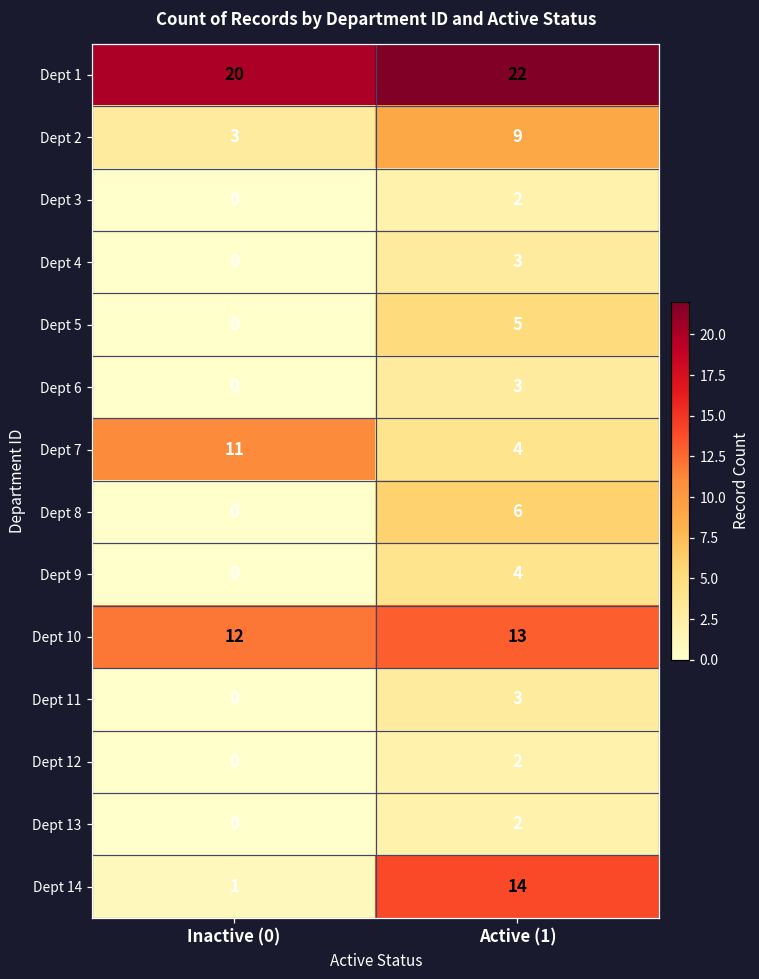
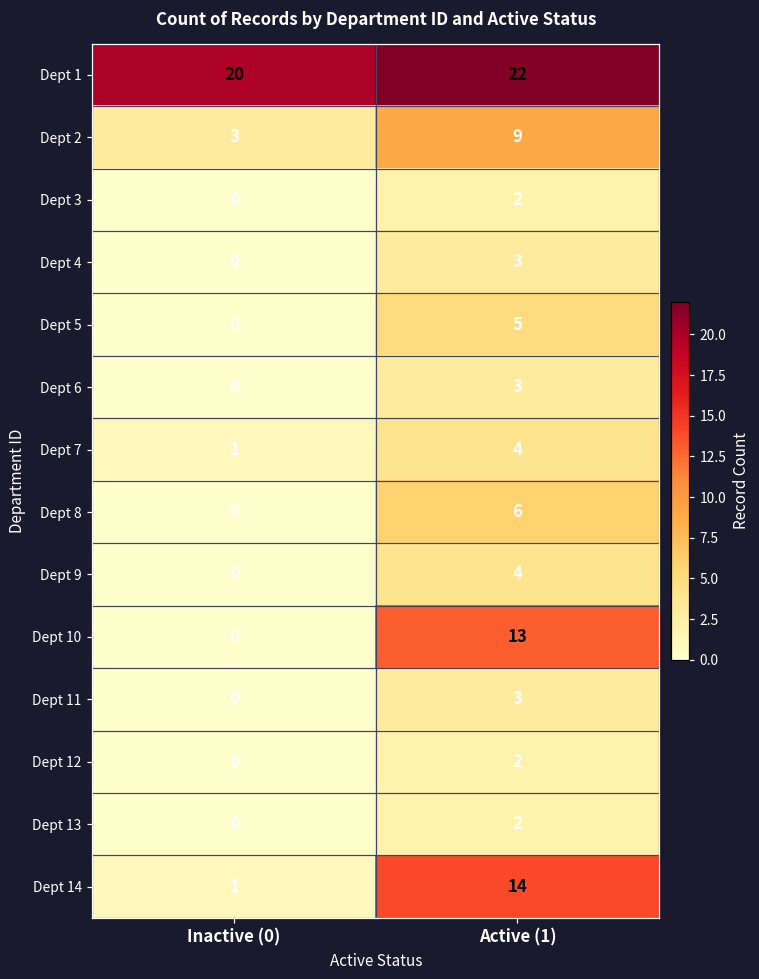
Dept 7, Inactive (0): 11 -> 1
Dept 10, Inactive (0): 12 -> 0
